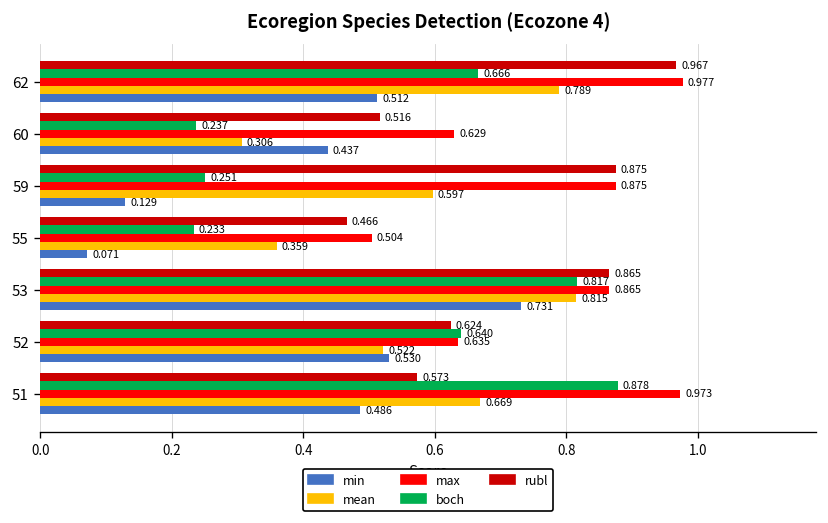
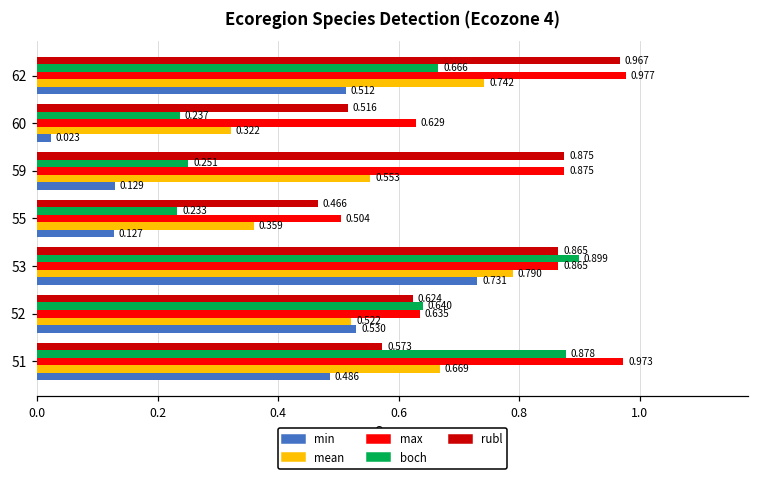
mean, 62: 0.789 -> 0.742
mean, 60: 0.306 -> 0.322
min, 60: 0.437 -> 0.023
mean, 59: 0.597 -> 0.553
min, 55: 0.071 -> 0.127
boch, 53: 0.817 -> 0.899
mean, 53: 0.815 -> 0.790
